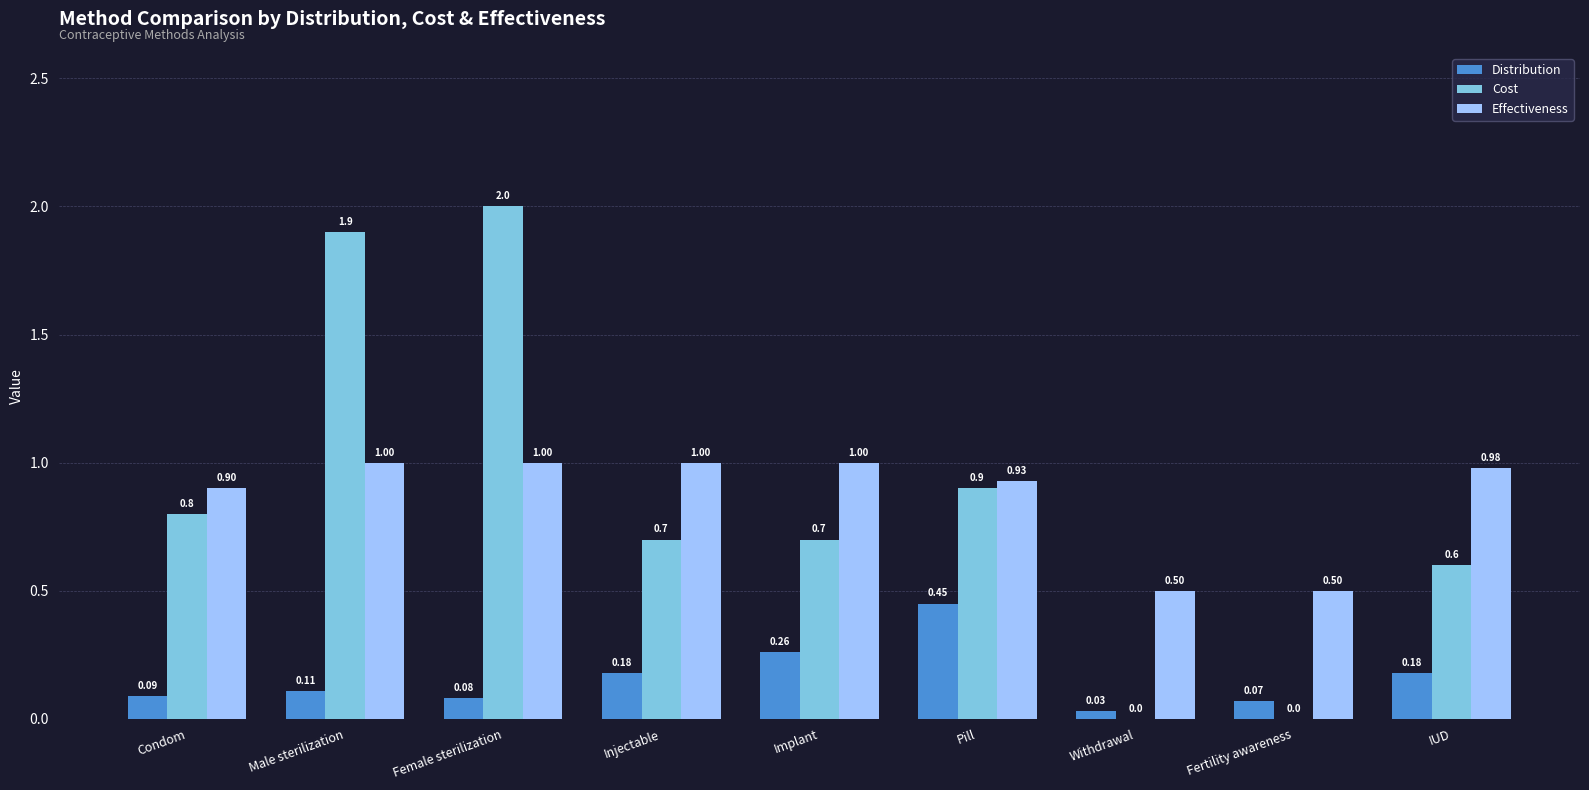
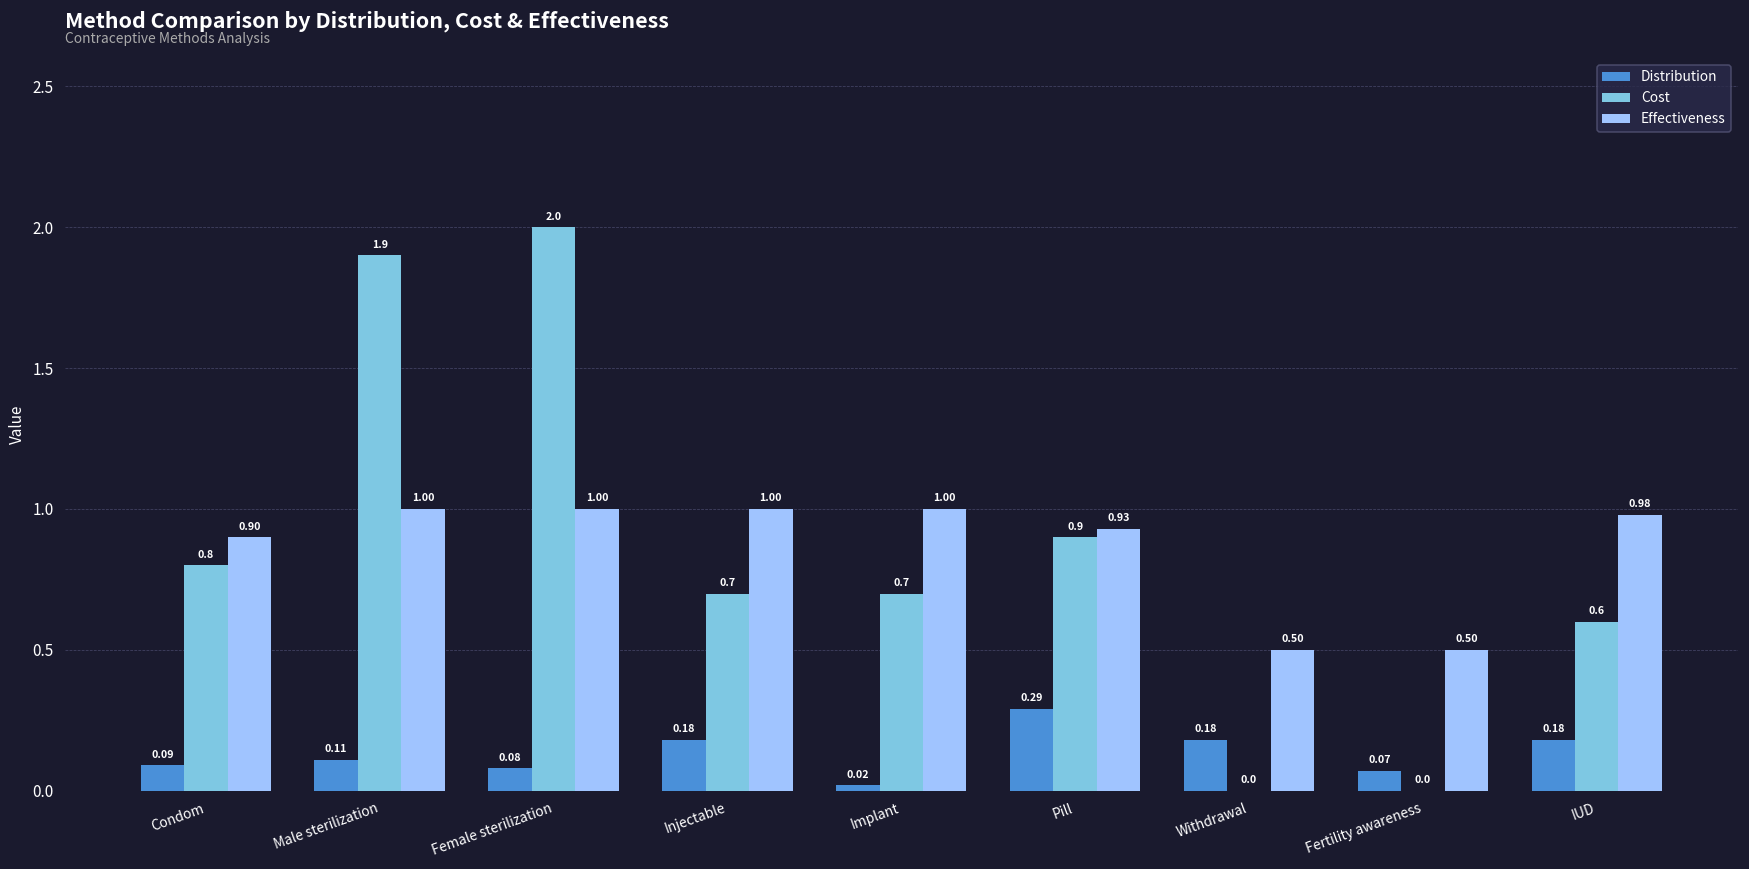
Distribution, Implant: 0.26 -> 0.02
Distribution, Pill: 0.45 -> 0.29
Distribution, Withdrawal: 0.03 -> 0.18
